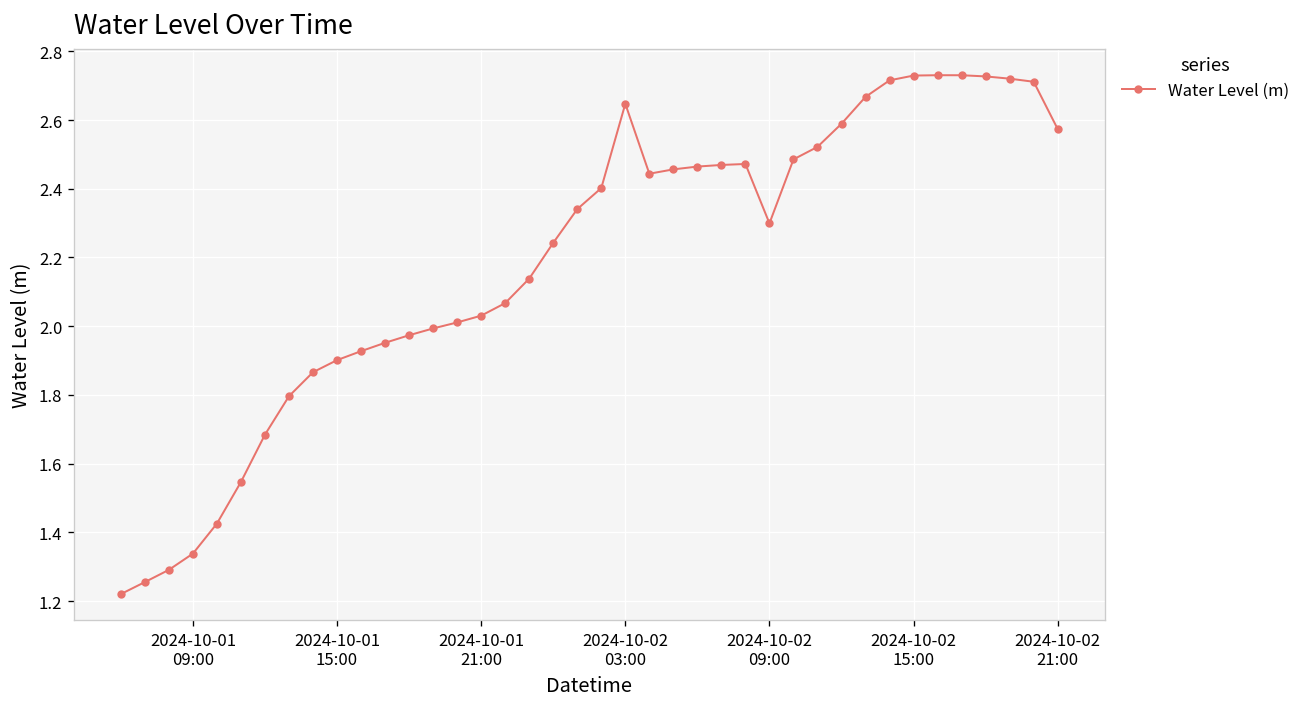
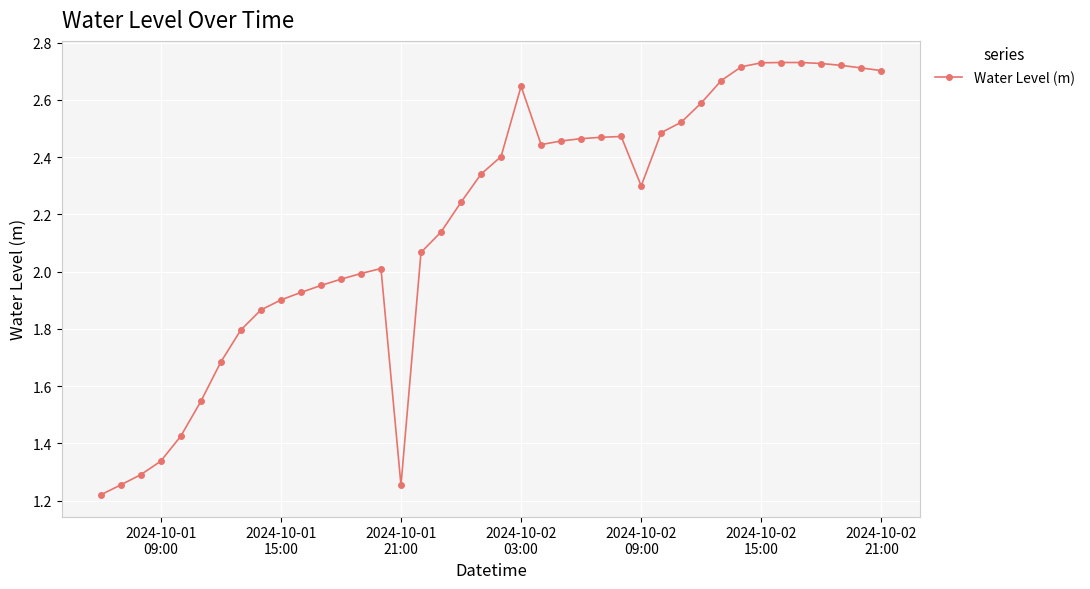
2024-10-01 21:00: 2.03 -> 1.25
2024-10-02 21:00: 2.57 -> 2.70
